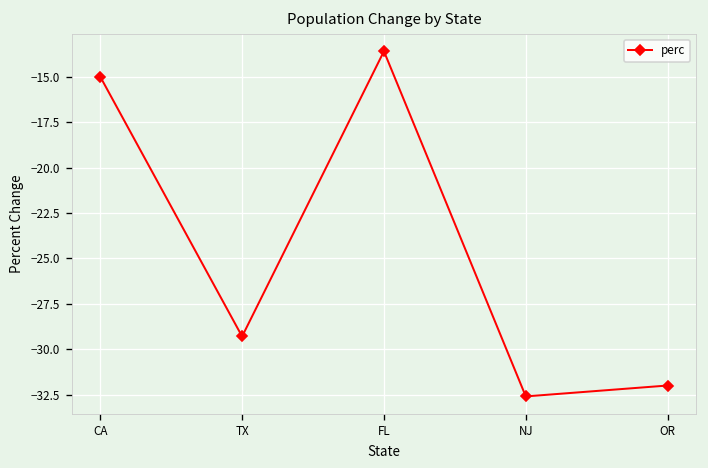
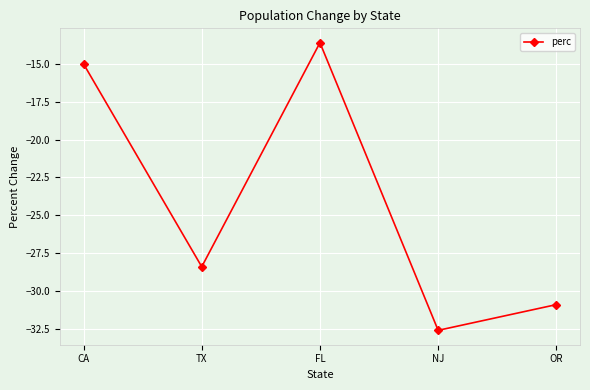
TX: -29.3 -> -28.4
OR: -32.0 -> -30.9
